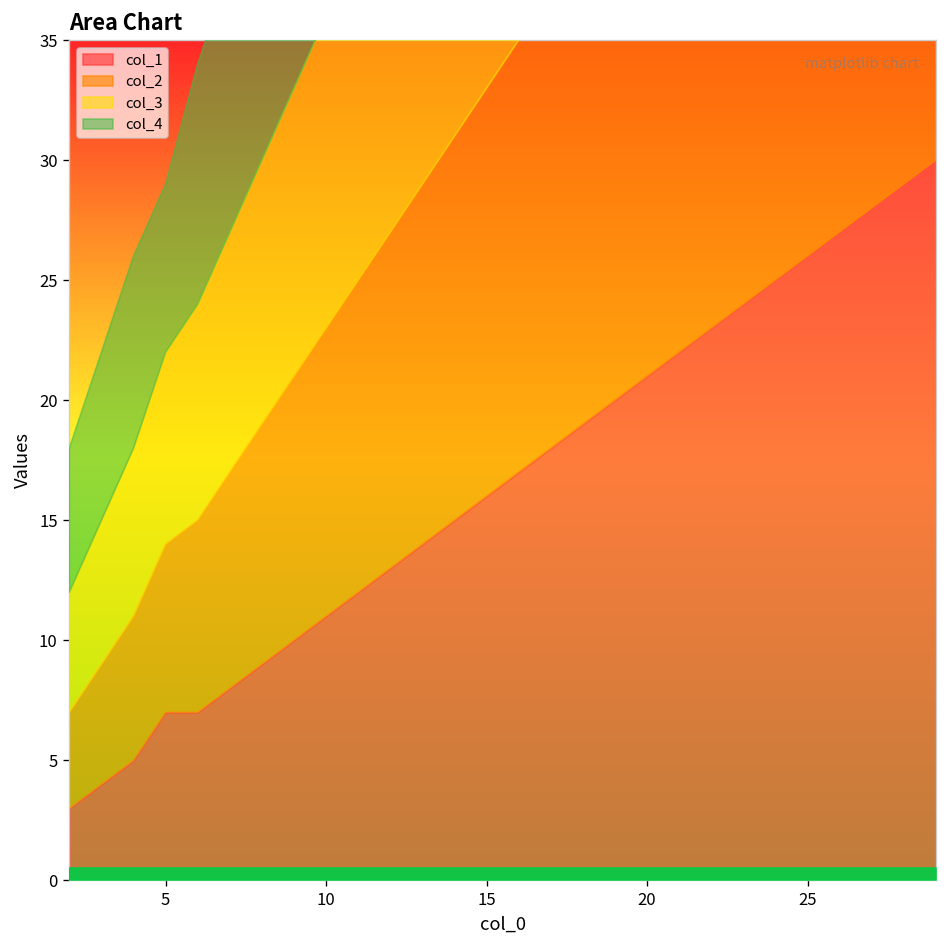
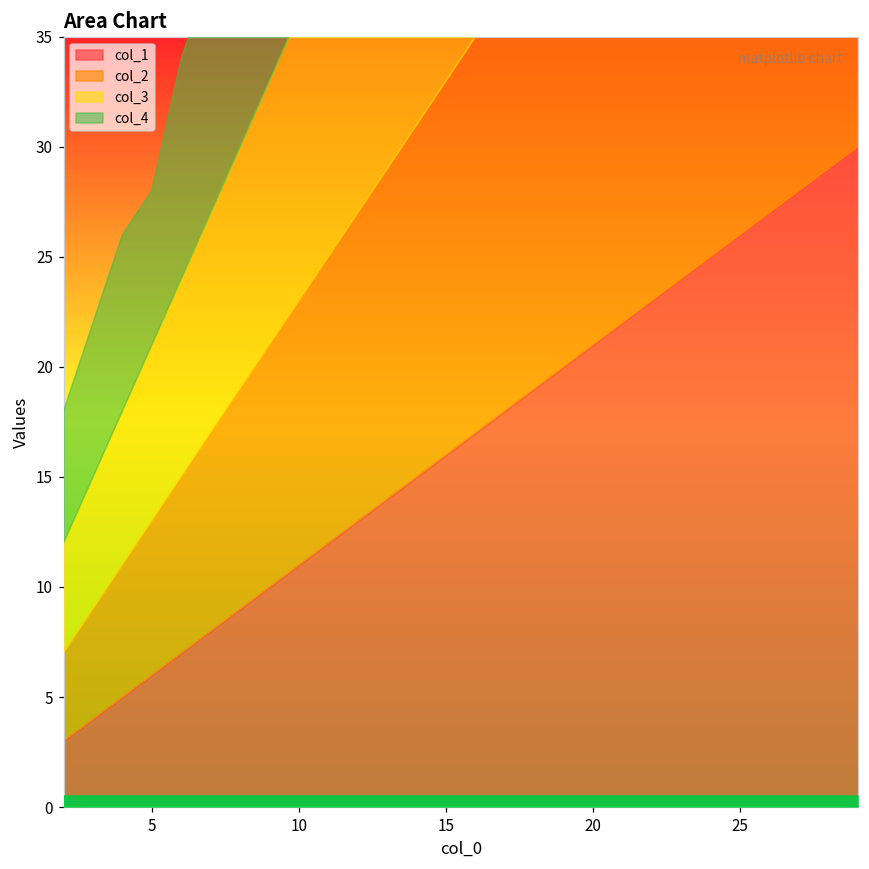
col_1, 5: 7 -> 6
